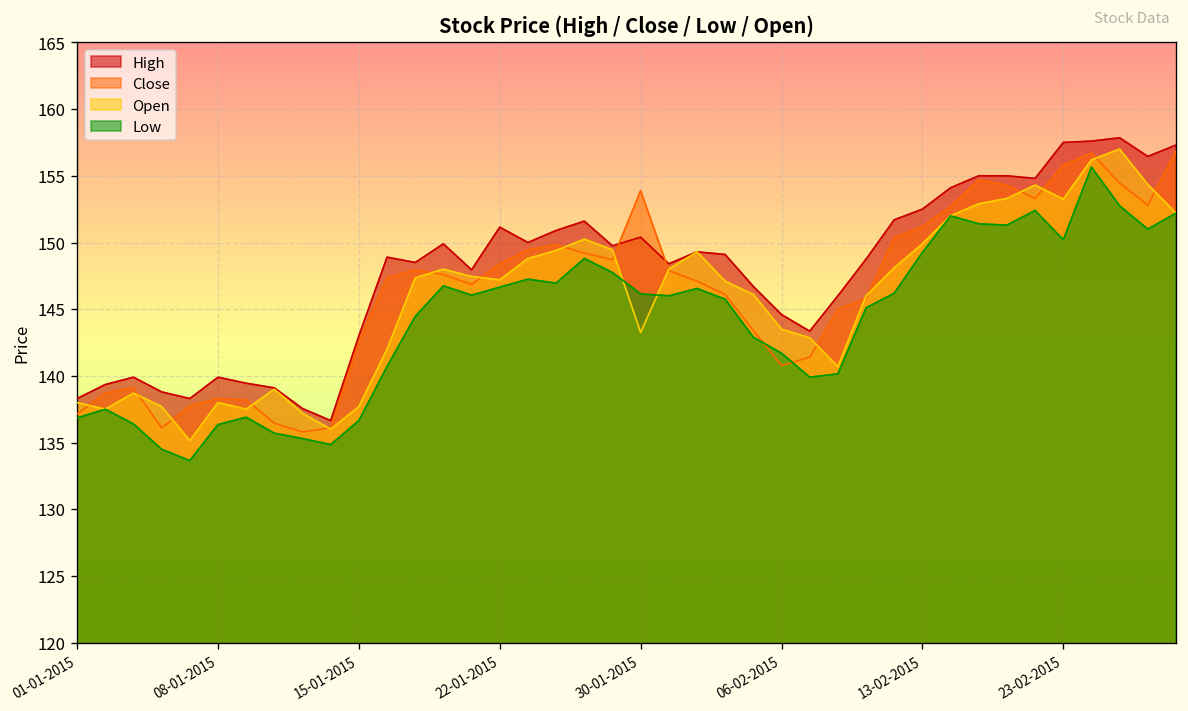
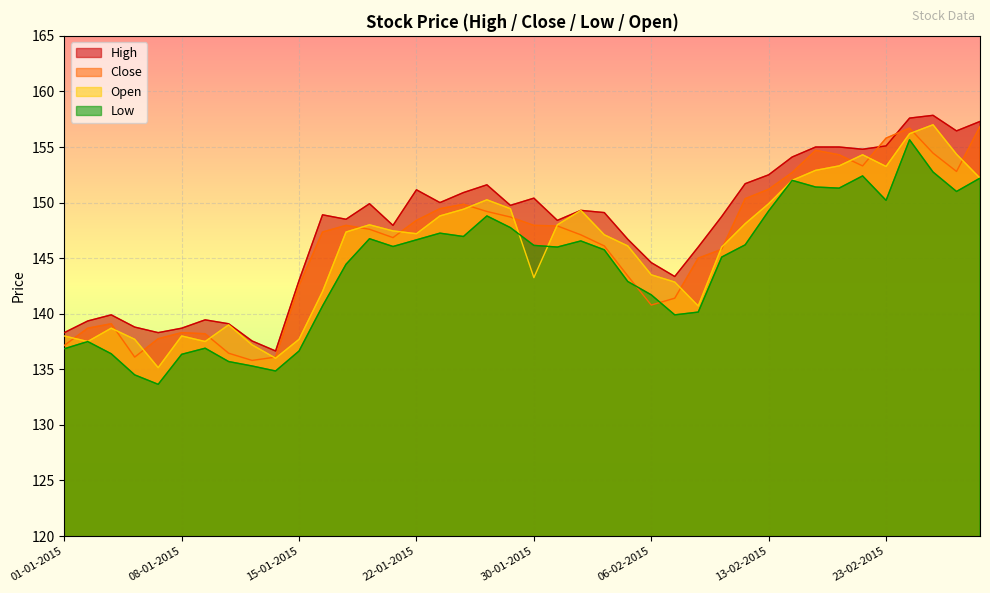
High, 08-01-2015: 139.9 -> 138.7
Close, 30-01-2015: 153.9 -> 148.0
High, 23-02-2015: 157.5 -> 155.1
